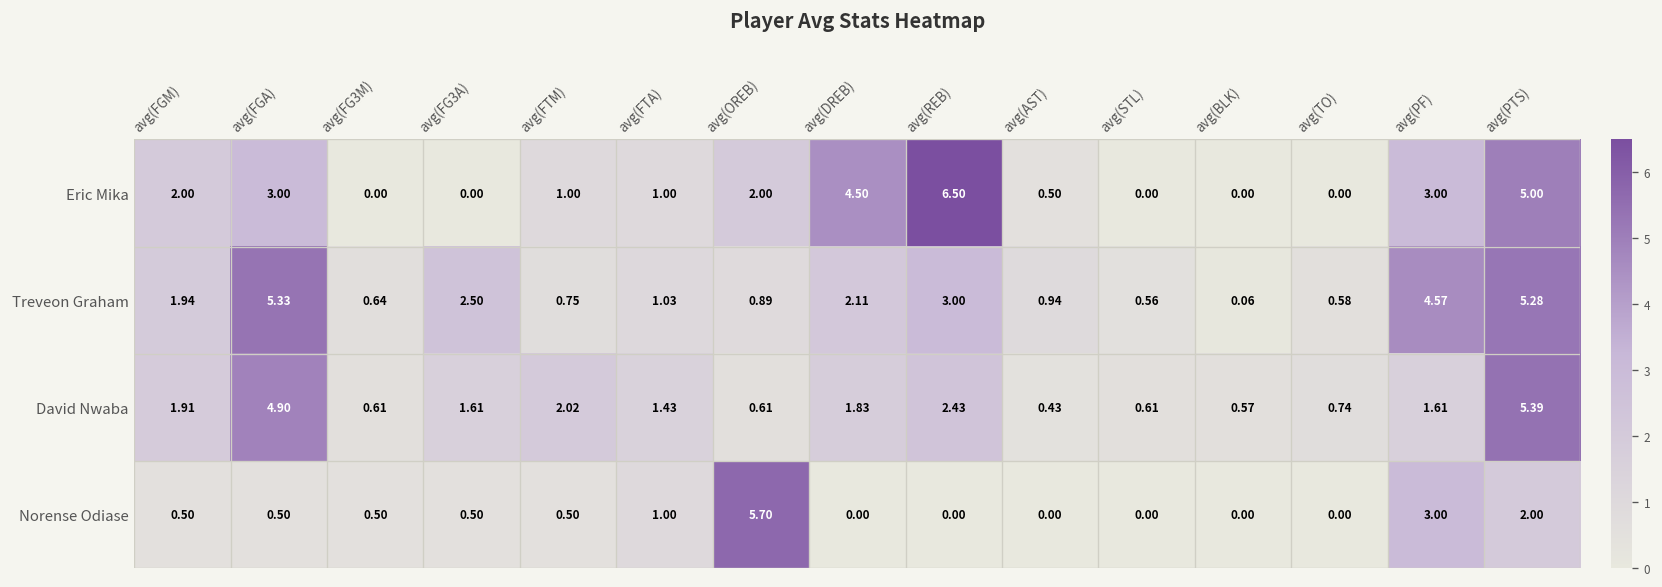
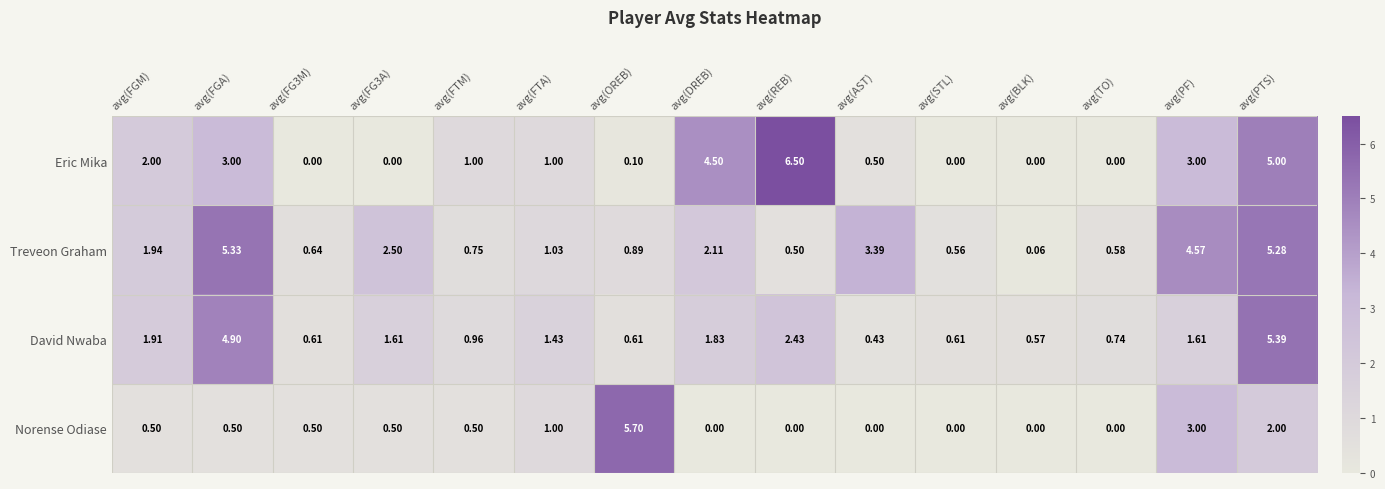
Eric Mika, avg(OREB): 2.00 -> 0.10
Treveon Graham, avg(REB): 3.00 -> 0.50
Treveon Graham, avg(AST): 0.94 -> 3.39
David Nwaba, avg(FTM): 2.02 -> 0.96
